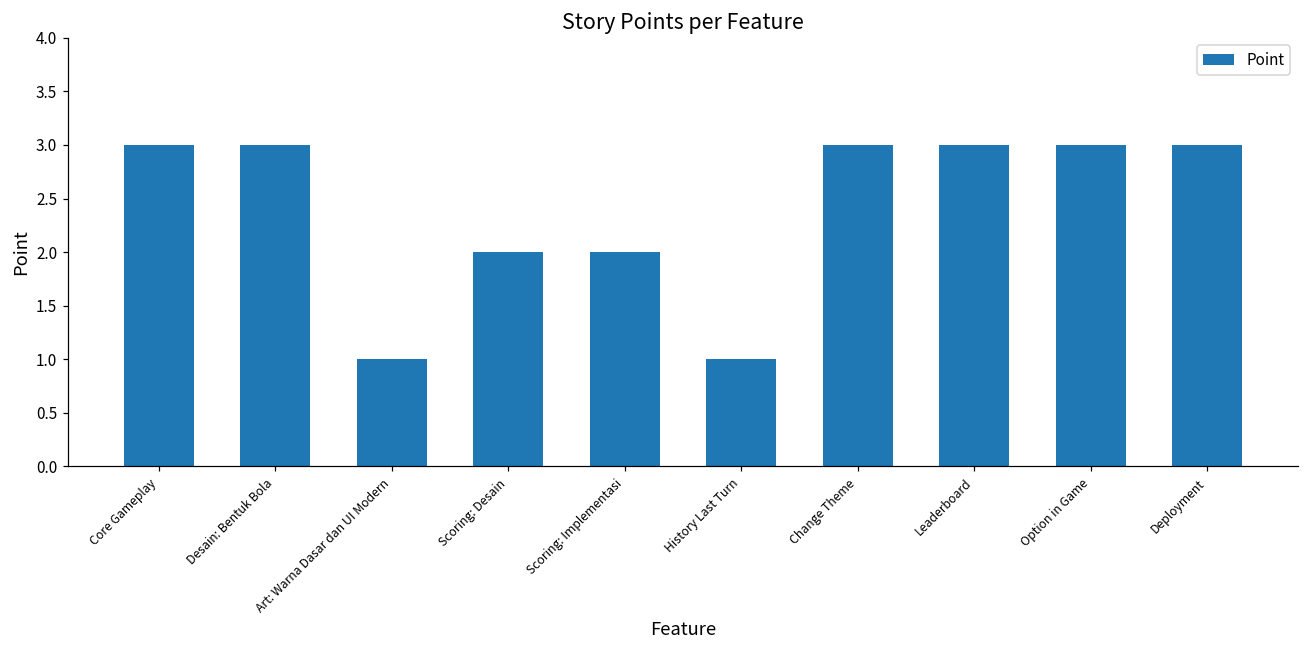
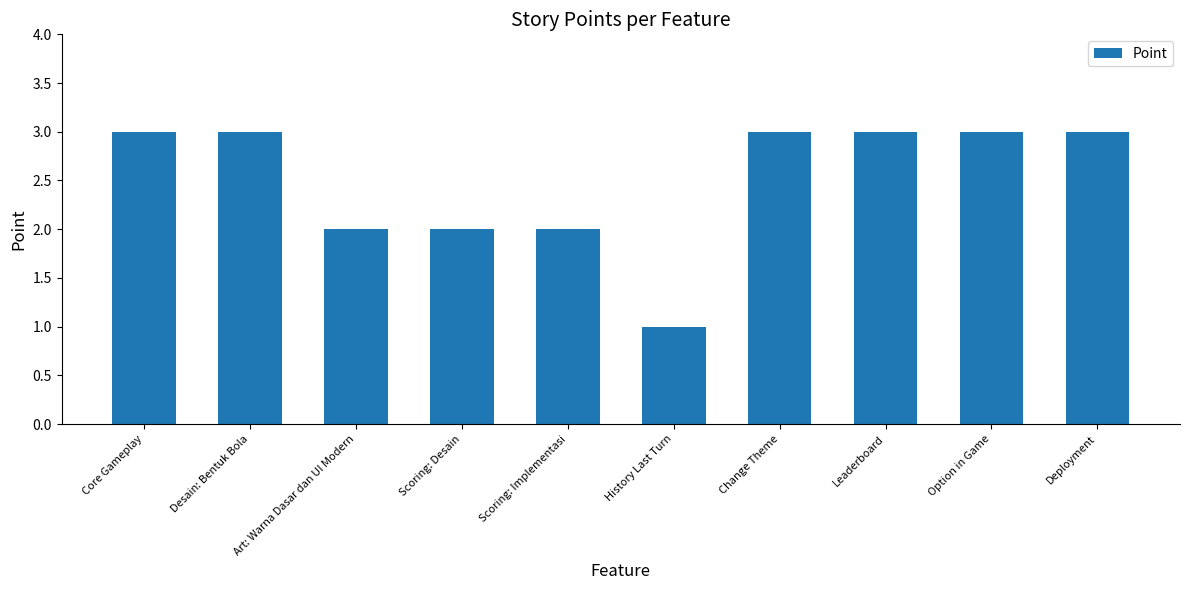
Art: Warna Dasar dan UI Modern: 1 -> 2
